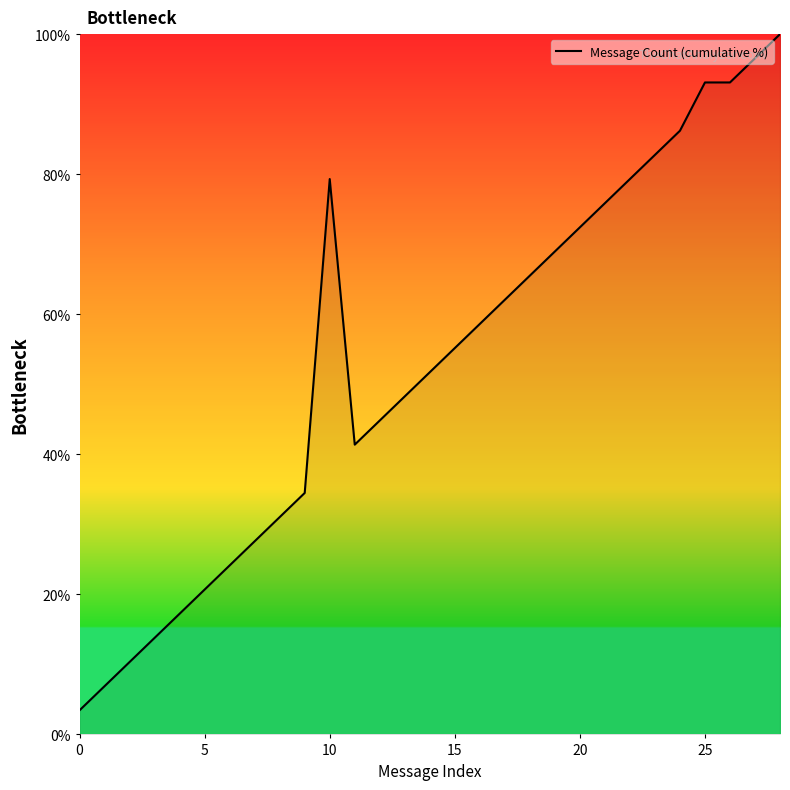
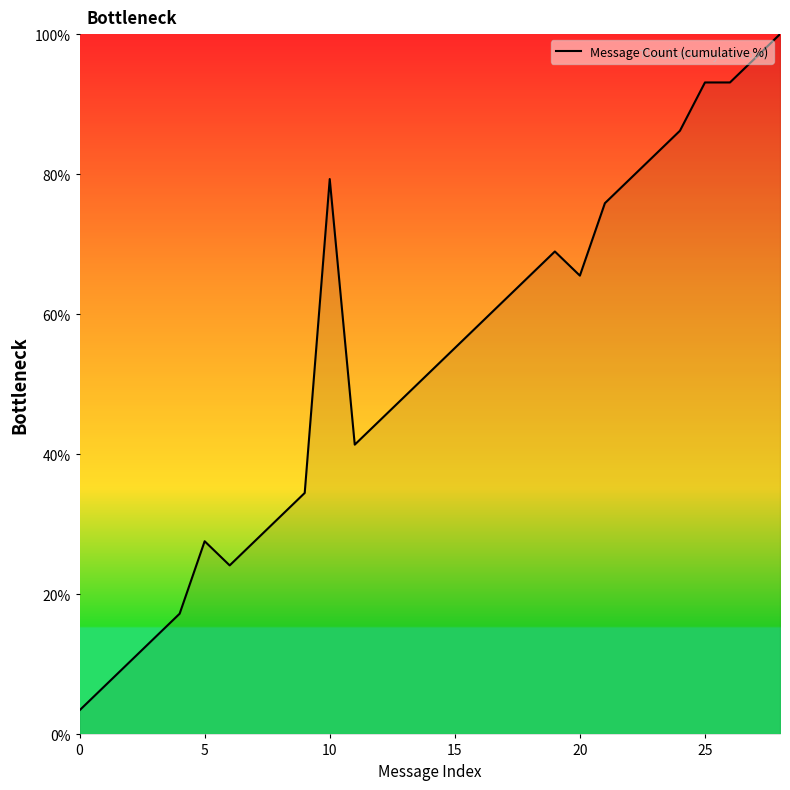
5: 21% -> 28%
20: 72% -> 66%
